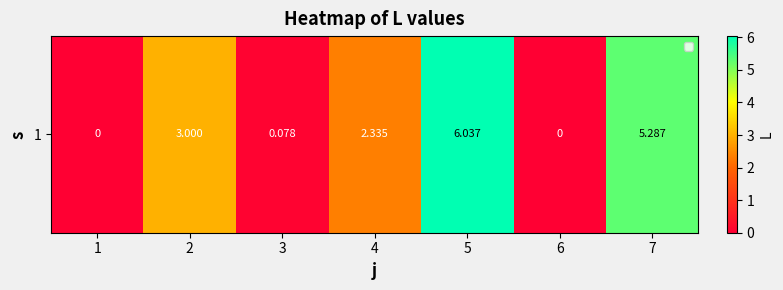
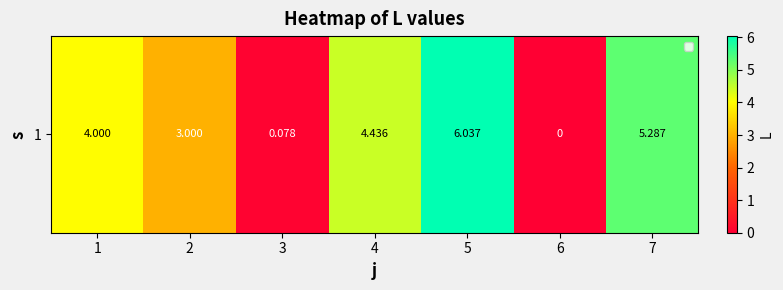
1, 1: 0 -> 4.000
1, 4: 2.335 -> 4.436
